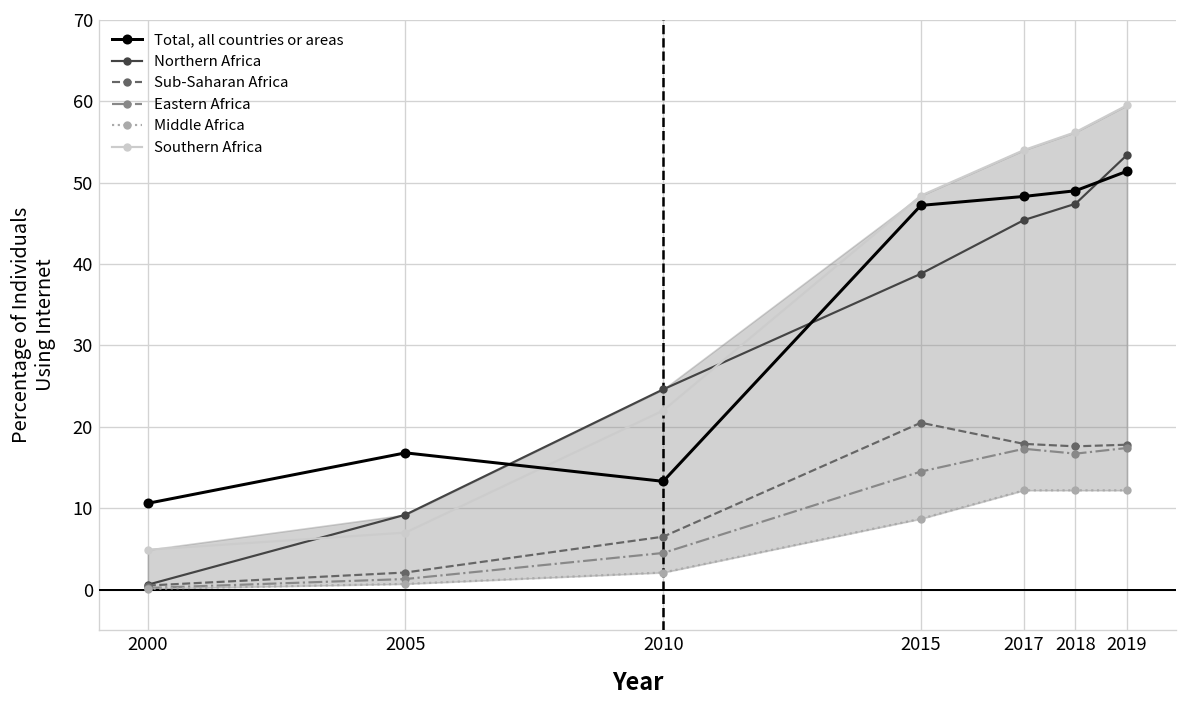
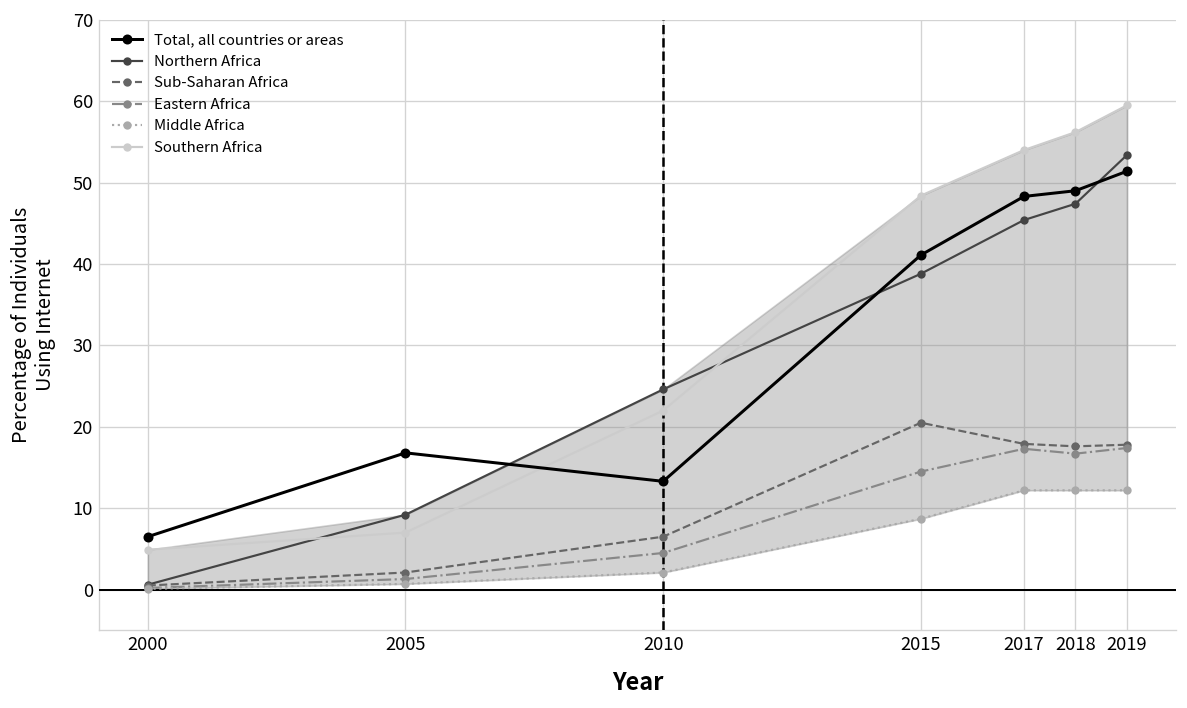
Total, all countries or areas, 2000: 11 -> 7
Total, all countries or areas, 2015: 47 -> 41
